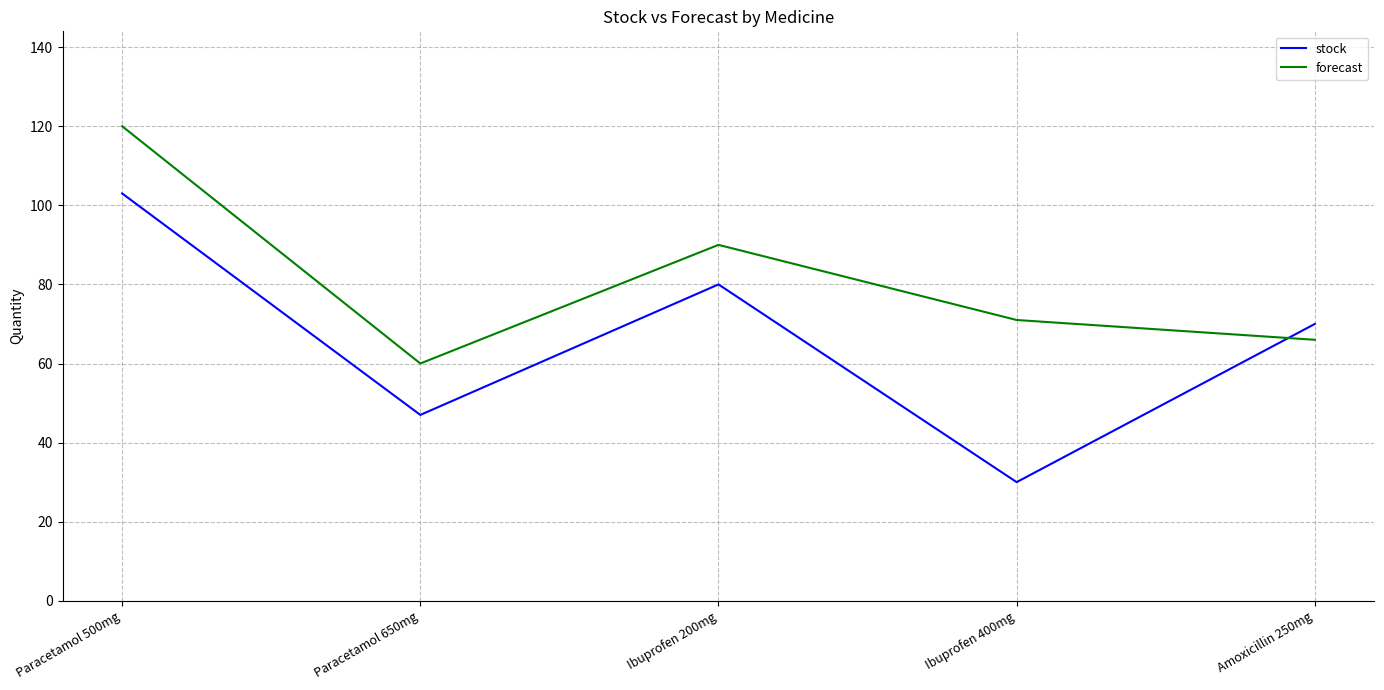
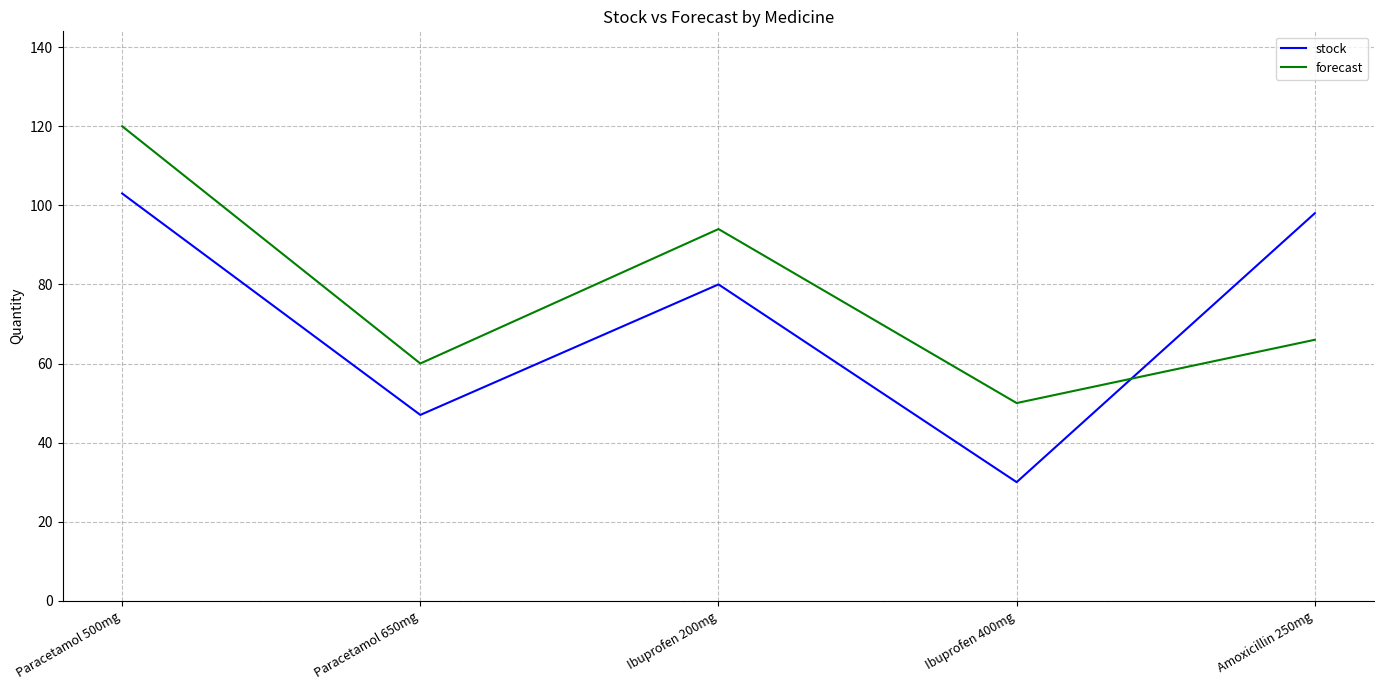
forecast, Ibuprofen 200mg: 90 -> 94
forecast, Ibuprofen 400mg: 71 -> 50
stock, Amoxicillin 250mg: 70 -> 98
